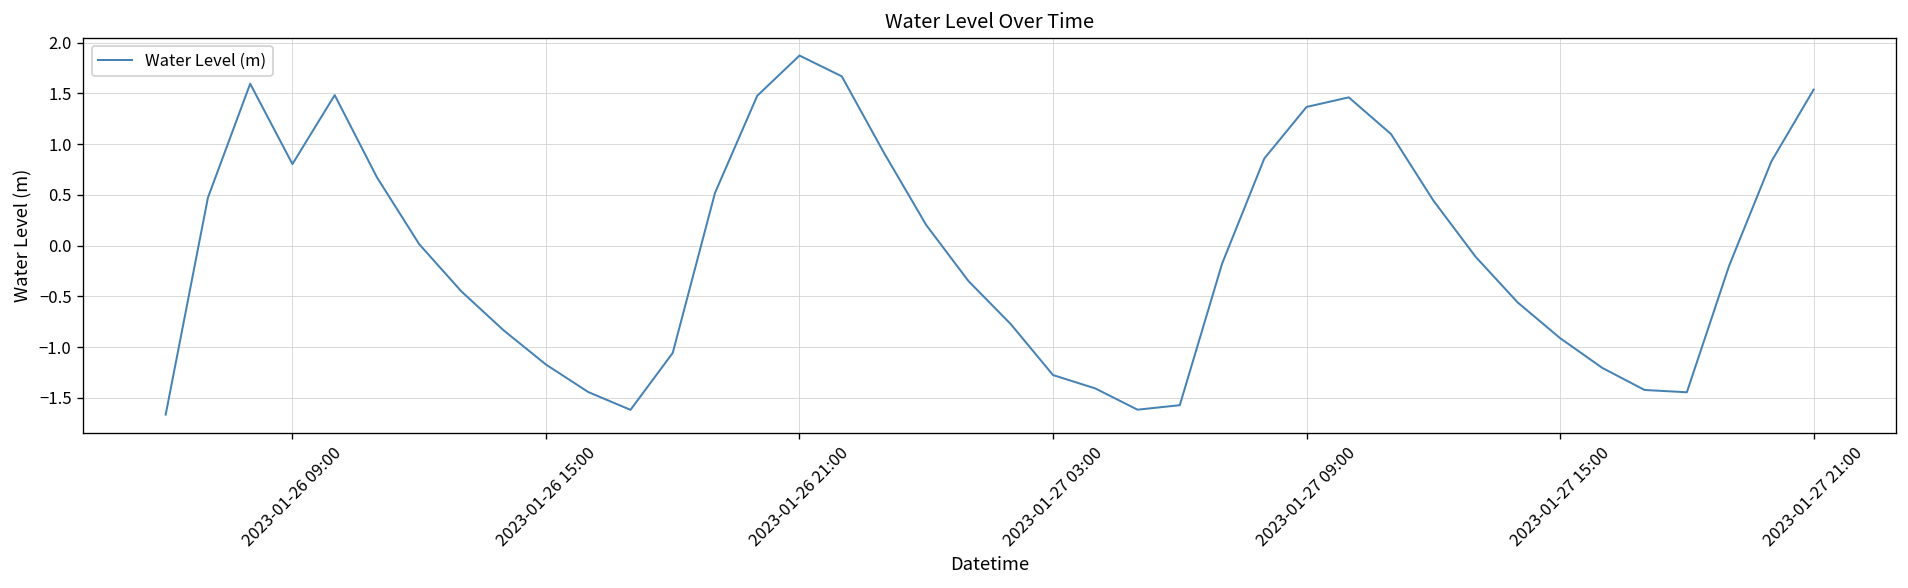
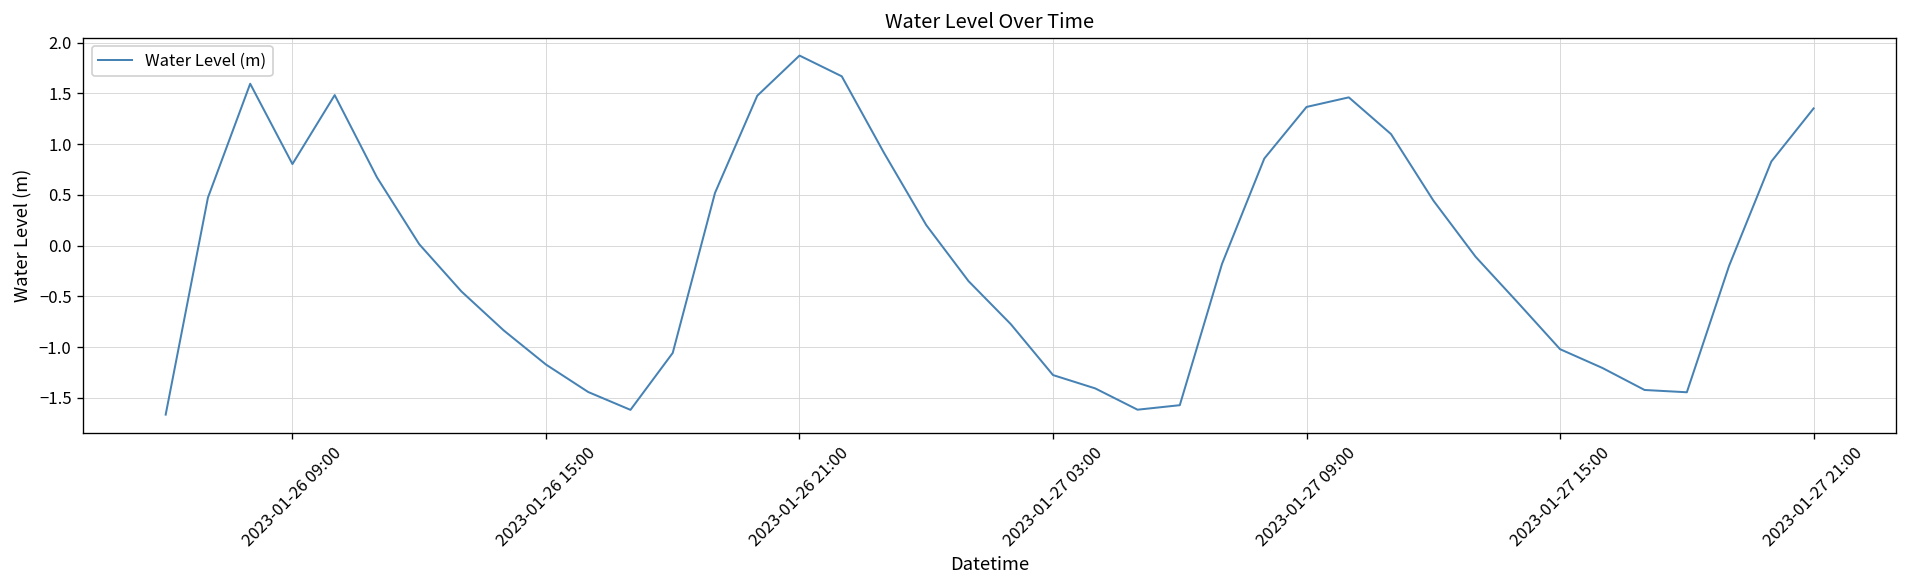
2023-01-27 15:00: -0.9 -> -1.0
2023-01-27 21:00: 1.5 -> 1.4
